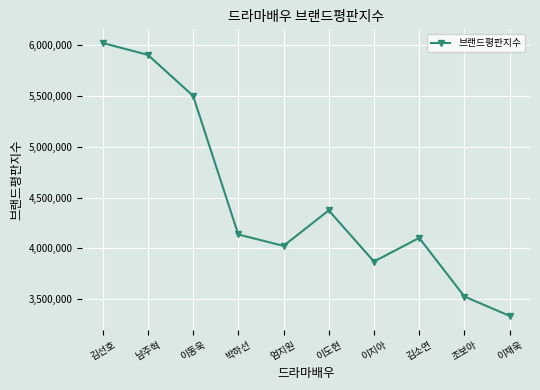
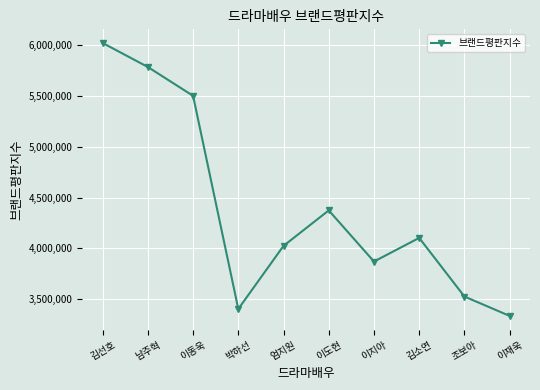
남주혁: 5,910,000 -> 5,790,000
박하선: 4,140,000 -> 3,400,000
